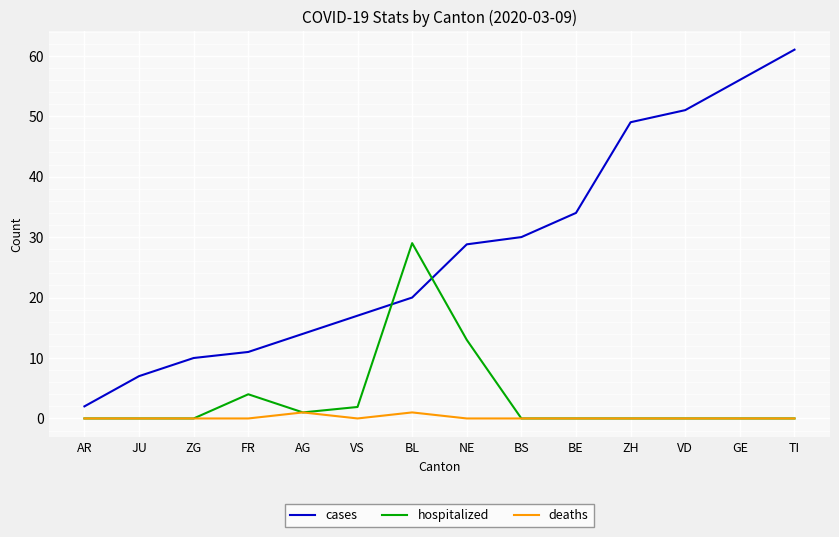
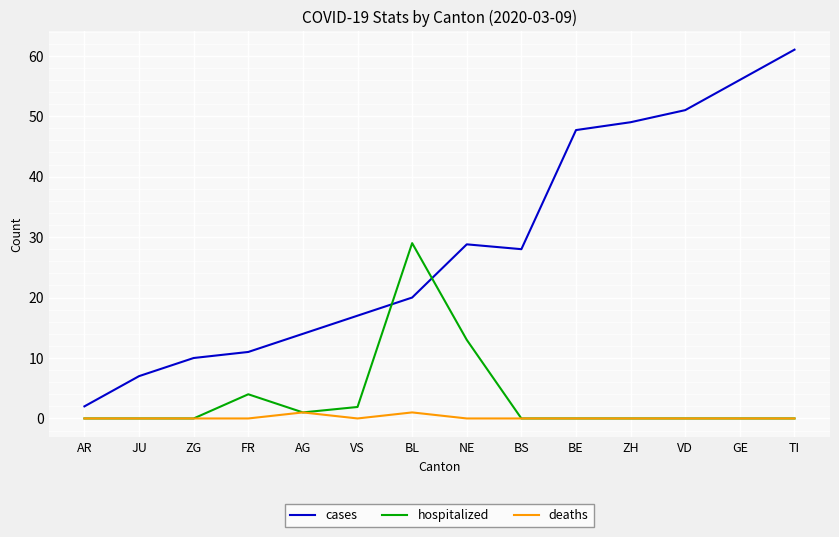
cases, BS: 30 -> 28
cases, BE: 34 -> 48
